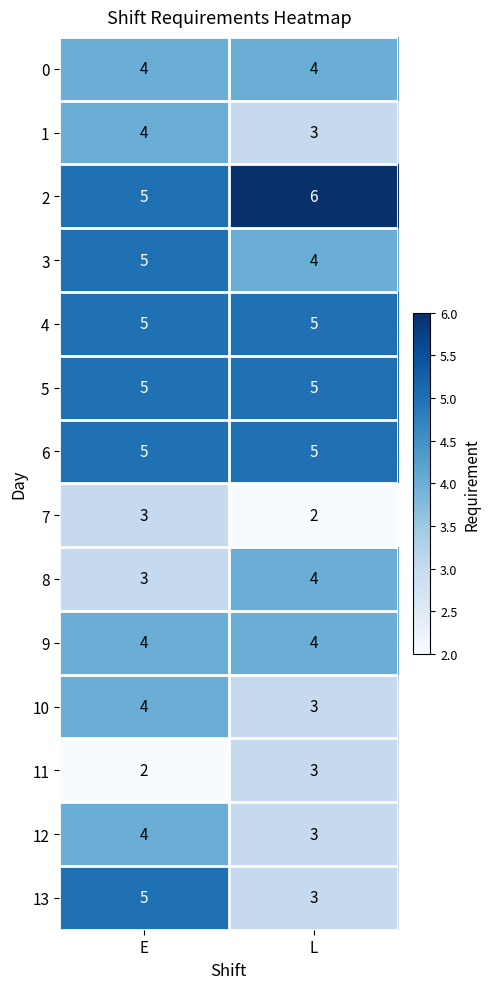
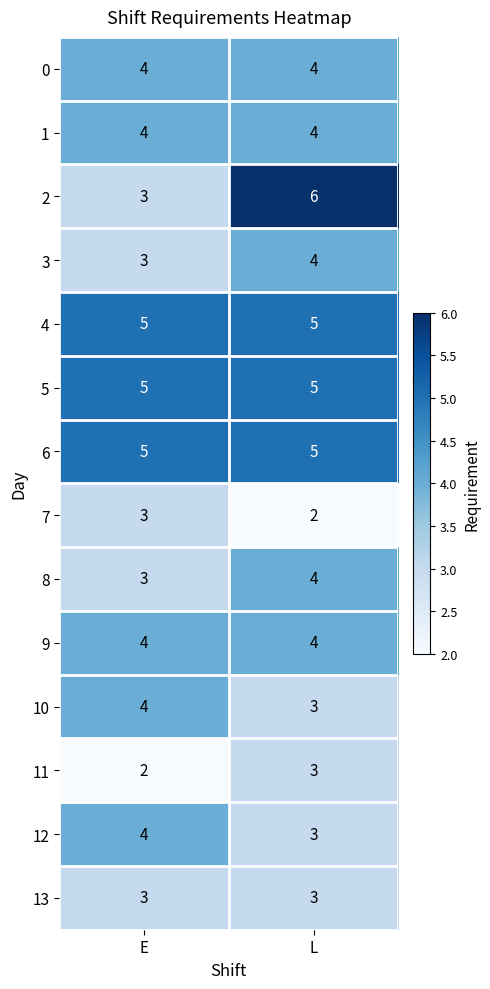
1, L: 3 -> 4
2, E: 5 -> 3
3, E: 5 -> 3
13, E: 5 -> 3
